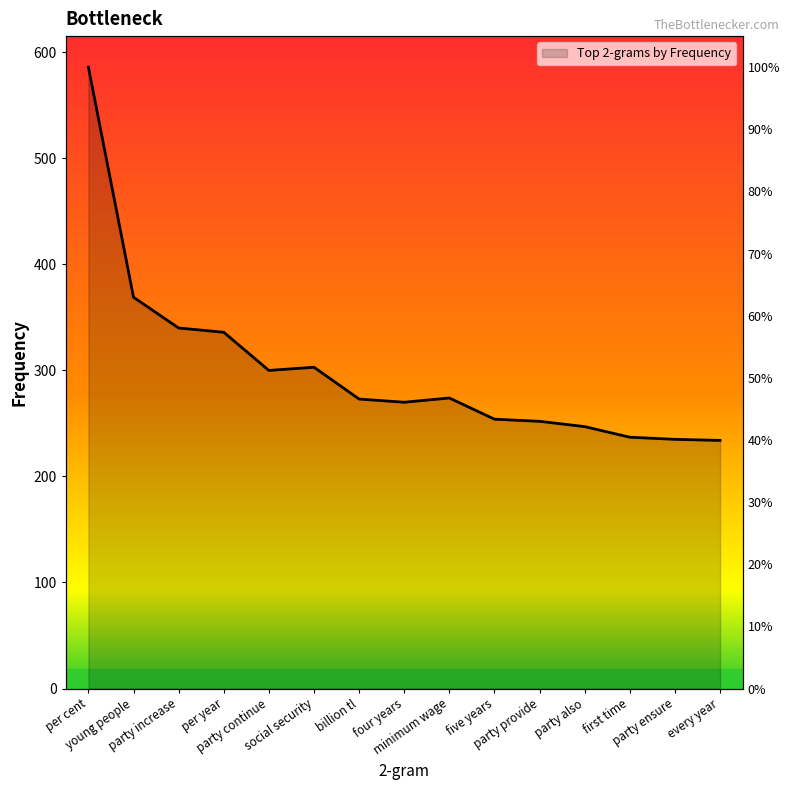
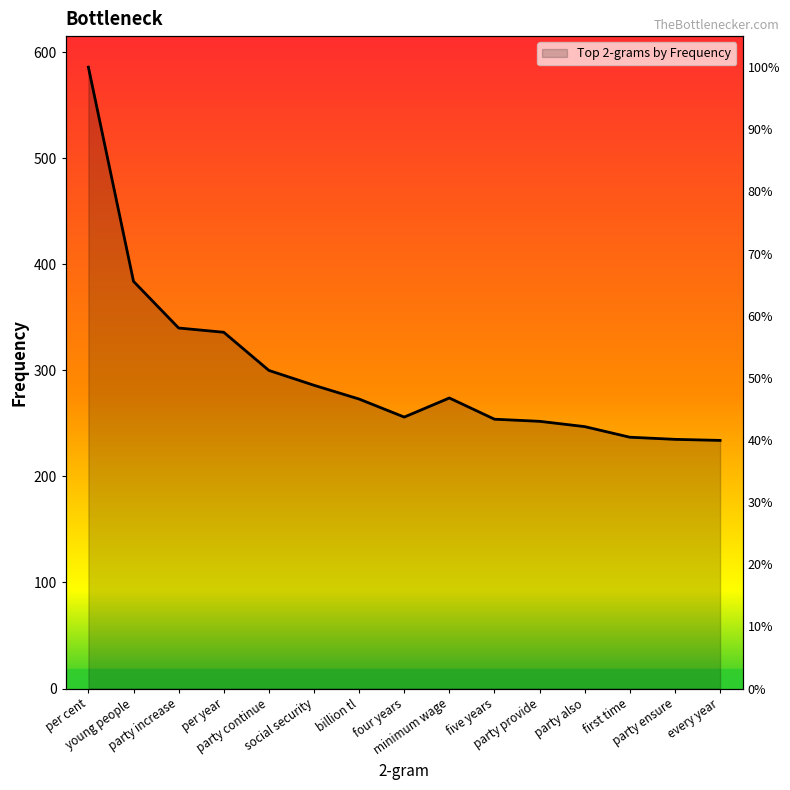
young people: 369 -> 384
social security: 303 -> 286
four years: 270 -> 256
